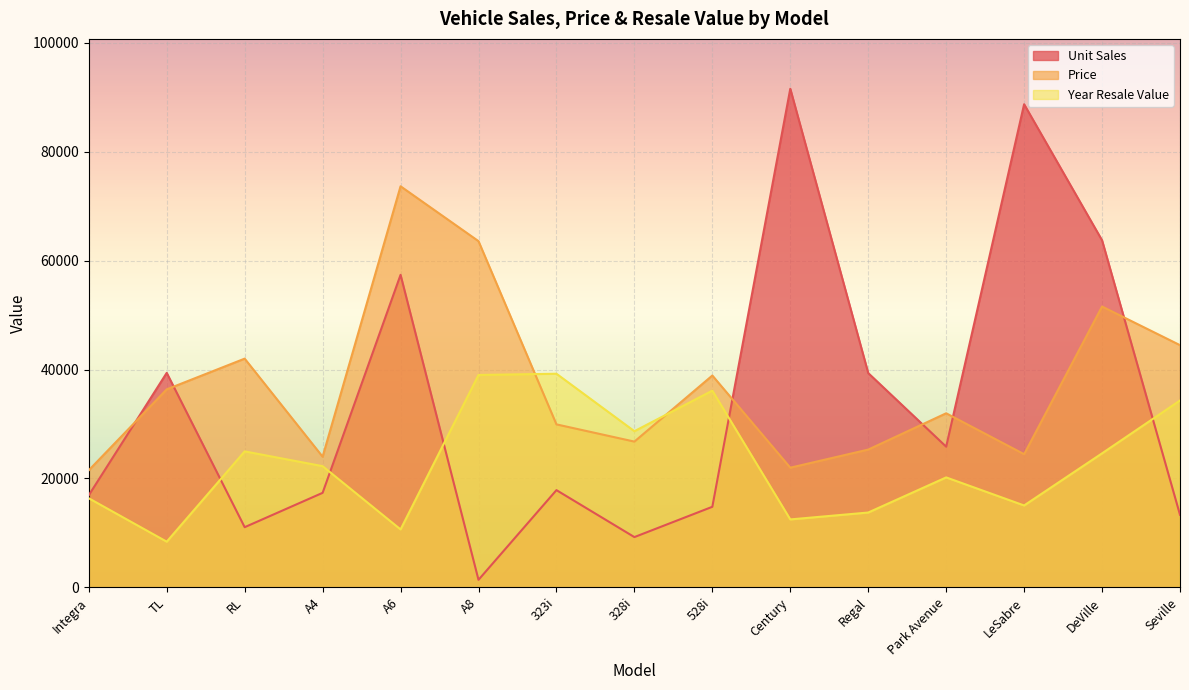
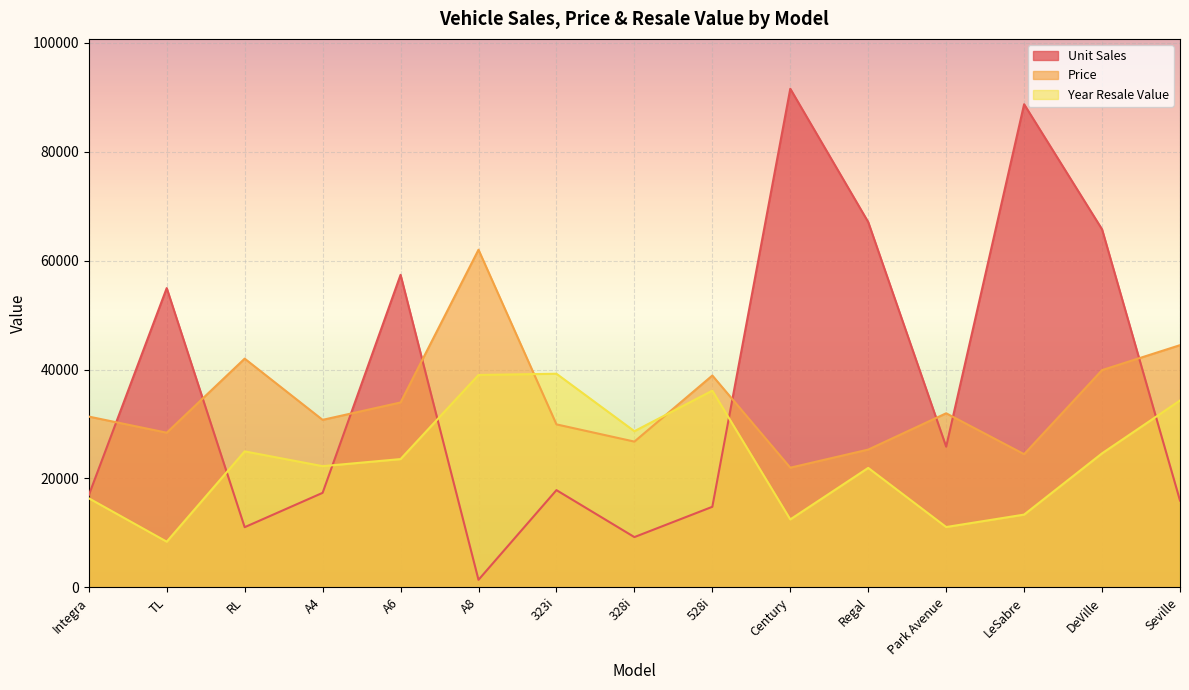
Price, Integra: 22000 -> 31000
Unit Sales, TL: 39000 -> 55000
Price, TL: 36000 -> 28000
Price, A4: 24000 -> 31000
Price, A6: 74000 -> 34000
Year Resale Value, A6: 11000 -> 24000
Price, A8: 64000 -> 62000
Unit Sales, Regal: 39000 -> 67000
Year Resale Value, Regal: 14000 -> 22000
Year Resale Value, Park Avenue: 20000 -> 11000
Year Resale Value, LeSabre: 15000 -> 13000
Unit Sales, DeVille: 64000 -> 66000
Price, DeVille: 52000 -> 40000
Unit Sales, Seville: 13000 -> 16000
